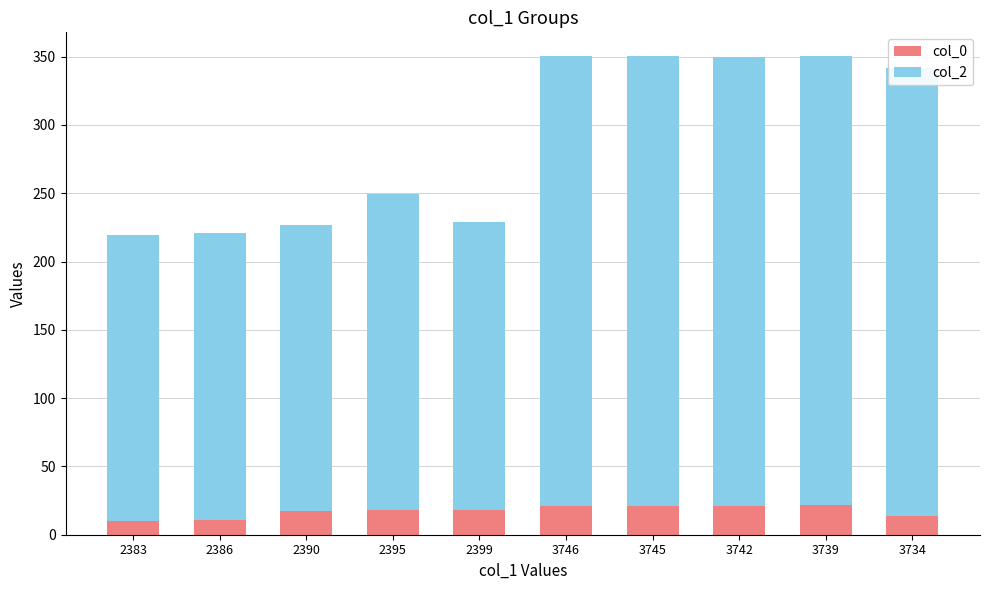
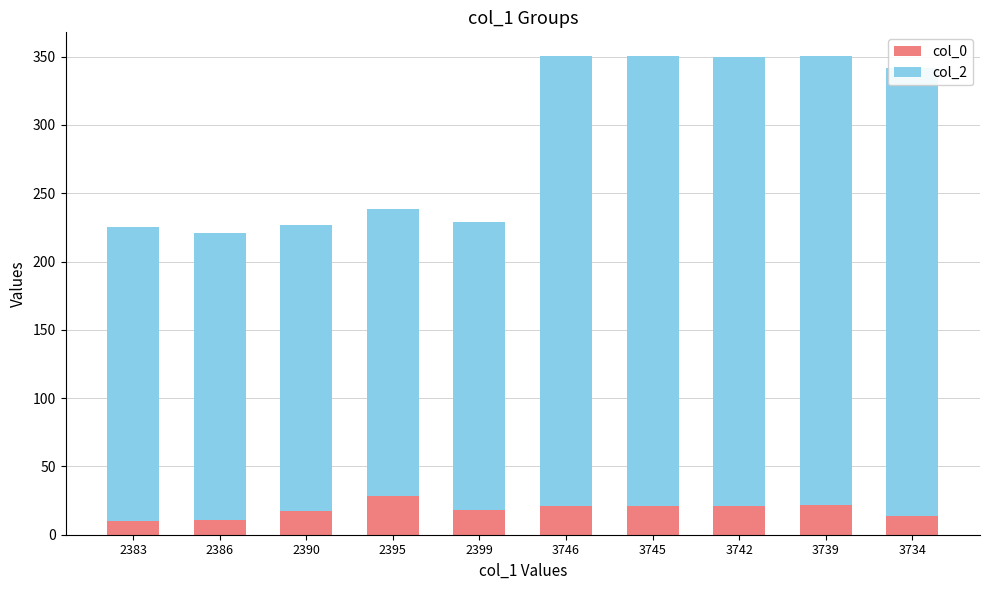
col_2, 2383: 209 -> 216
col_0, 2395: 18 -> 28
col_2, 2395: 231 -> 211
